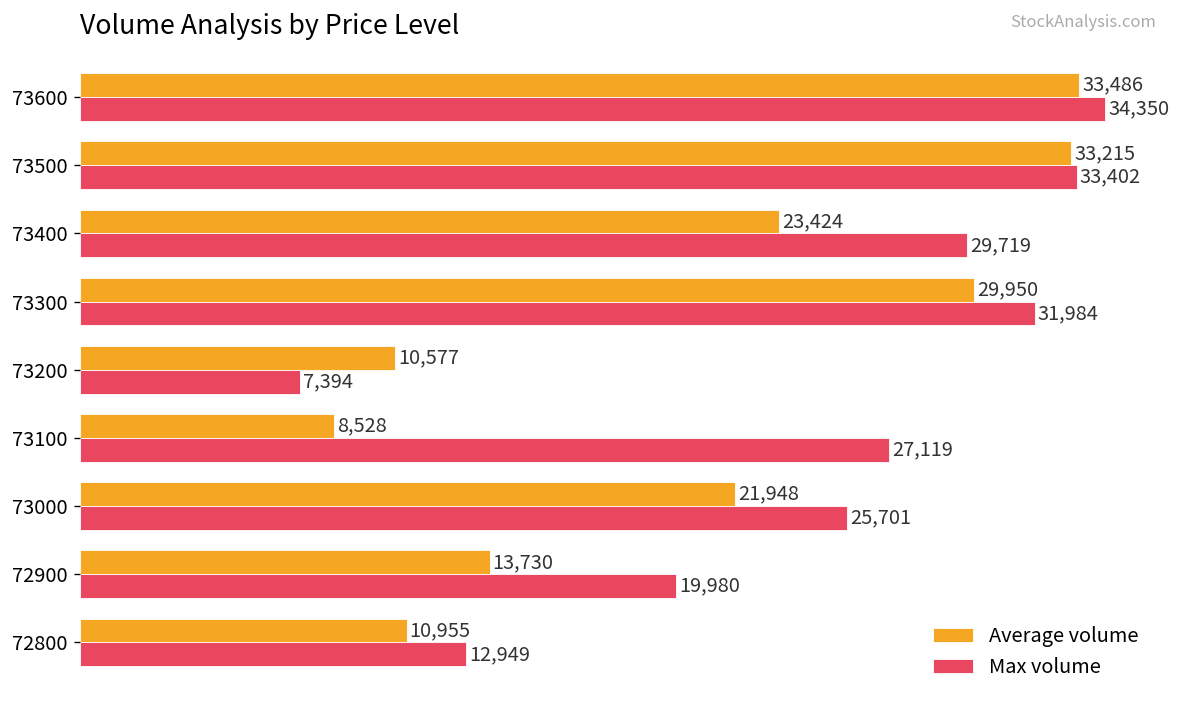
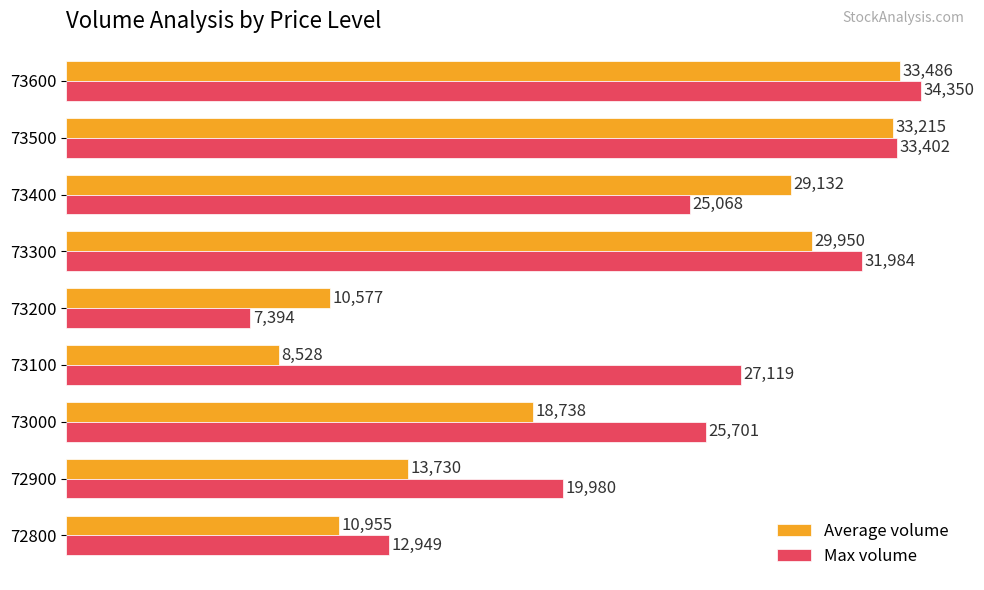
Average volume, 73400: 23,424 -> 29,132
Max volume, 73400: 29,719 -> 25,068
Average volume, 73000: 21,948 -> 18,738
